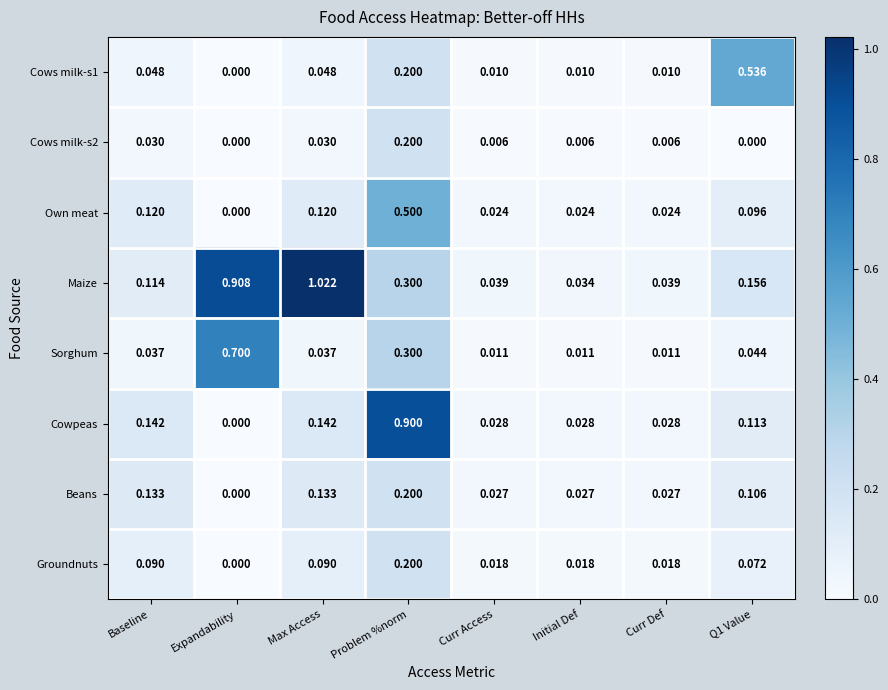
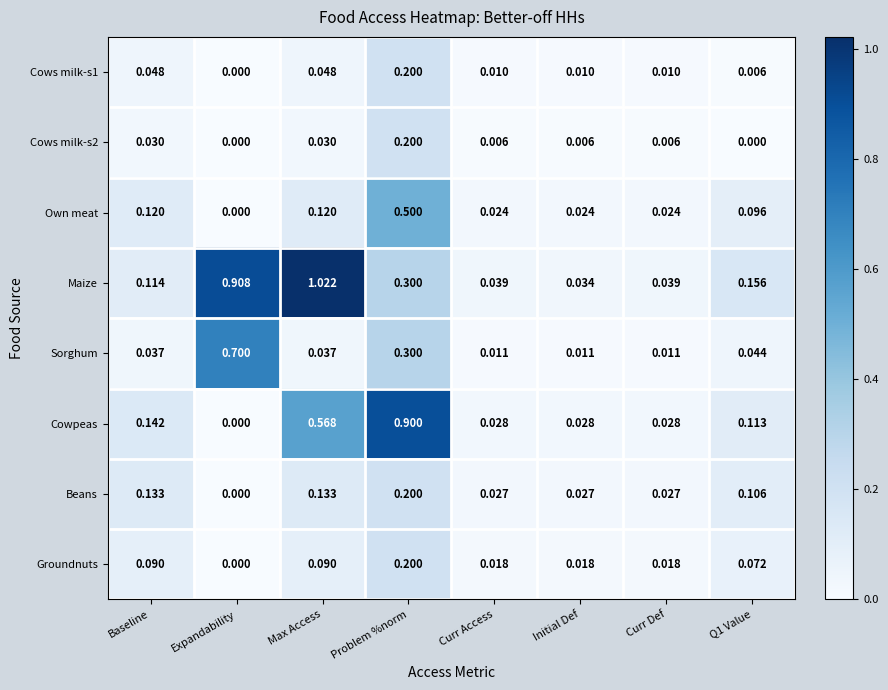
Cows milk-s1, Q1 Value: 0.536 -> 0.006
Cowpeas, Max Access: 0.142 -> 0.568
